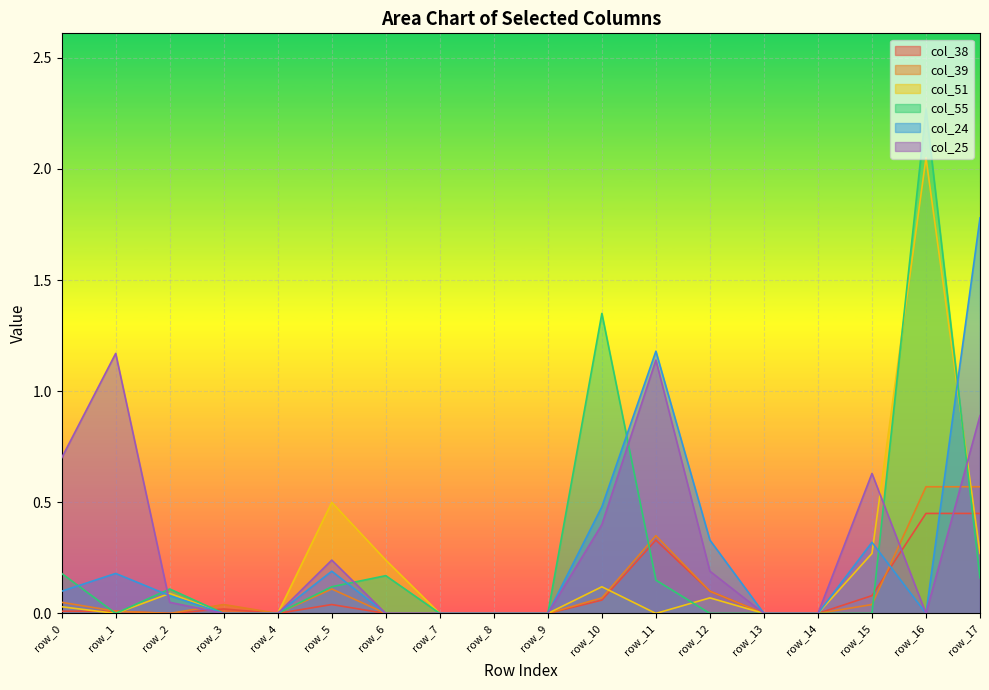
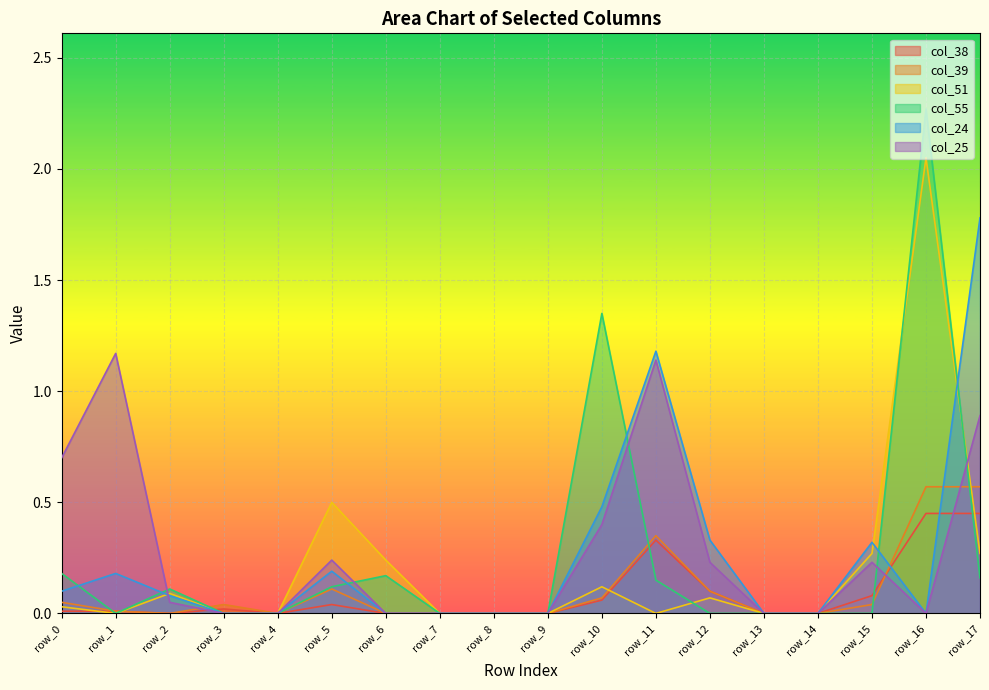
col_25, row_12: 0.19 -> 0.23
col_25, row_15: 0.63 -> 0.23
